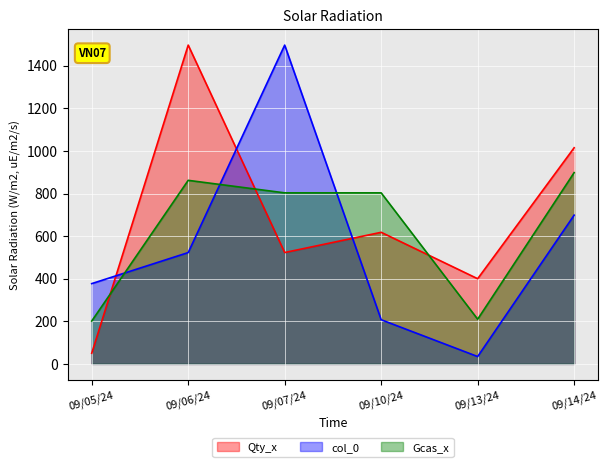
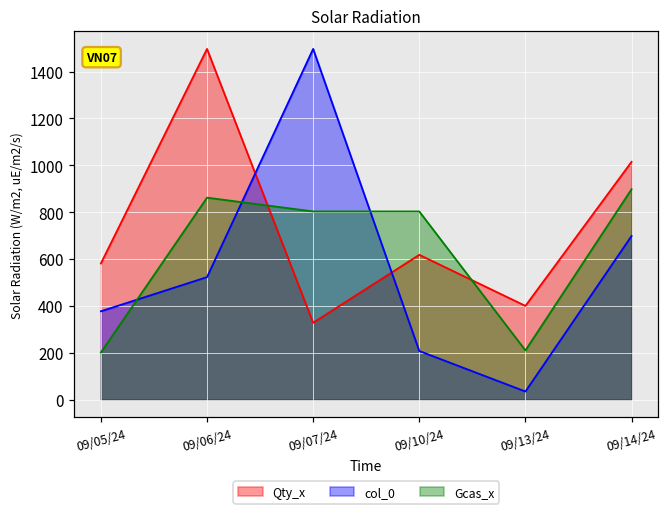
Qty_x, 09/05/24: 50 -> 580
Qty_x, 09/07/24: 520 -> 330
